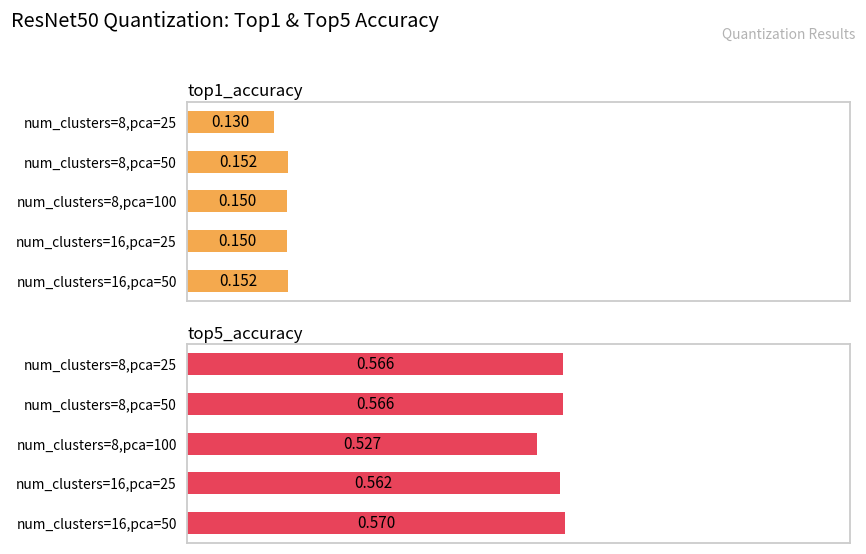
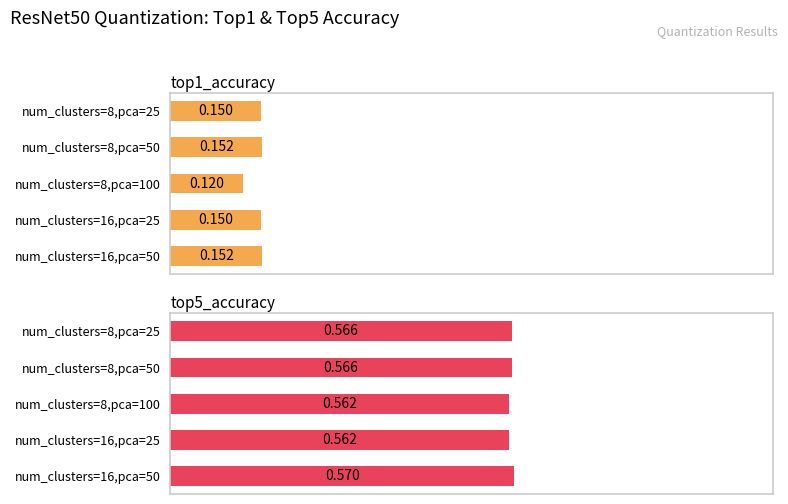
top1_accuracy, num_clusters=8,pca=25: 0.130 -> 0.150
top1_accuracy, num_clusters=8,pca=100: 0.150 -> 0.120
top5_accuracy, num_clusters=8,pca=100: 0.527 -> 0.562
